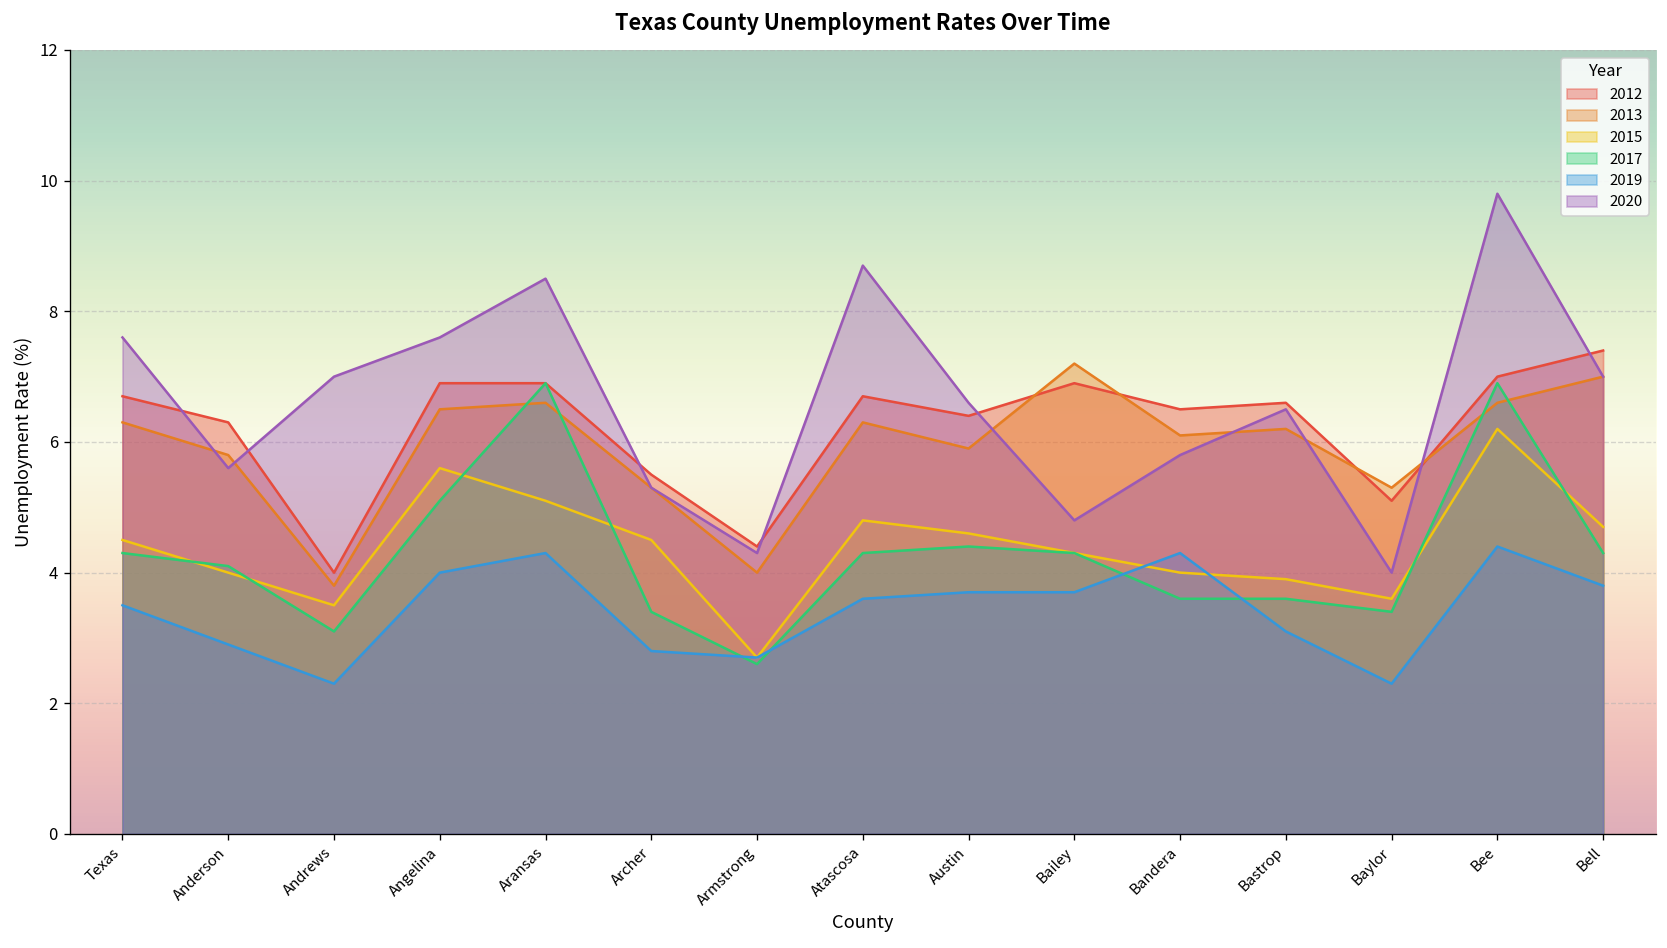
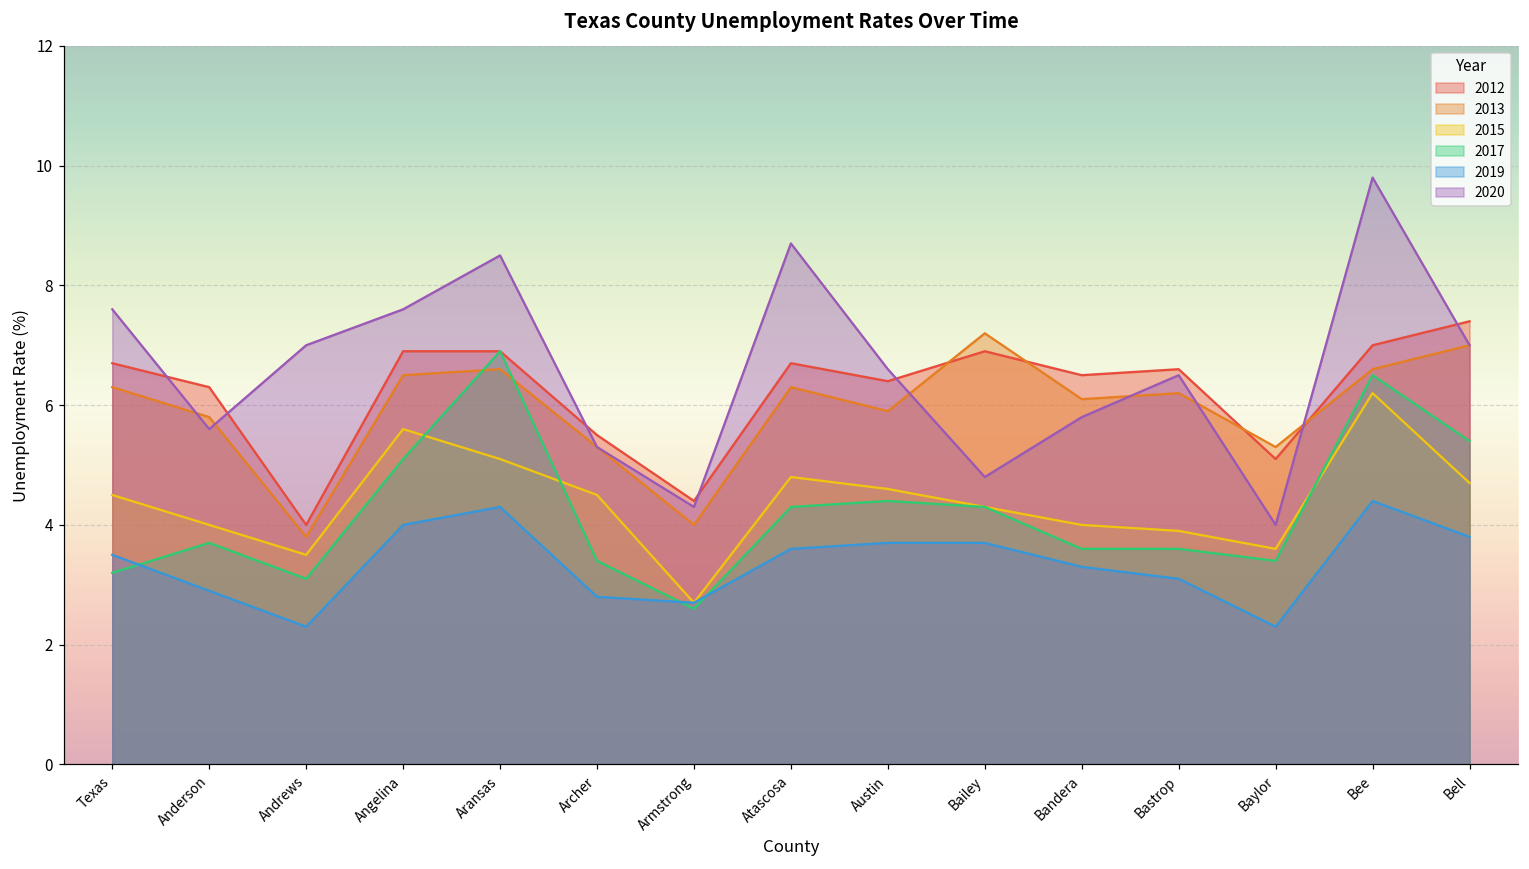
2017, Texas: 4.3 -> 3.2
2017, Anderson: 4.1 -> 3.7
2019, Bandera: 4.3 -> 3.3
2017, Bee: 6.9 -> 6.5
2017, Bell: 4.3 -> 5.4
